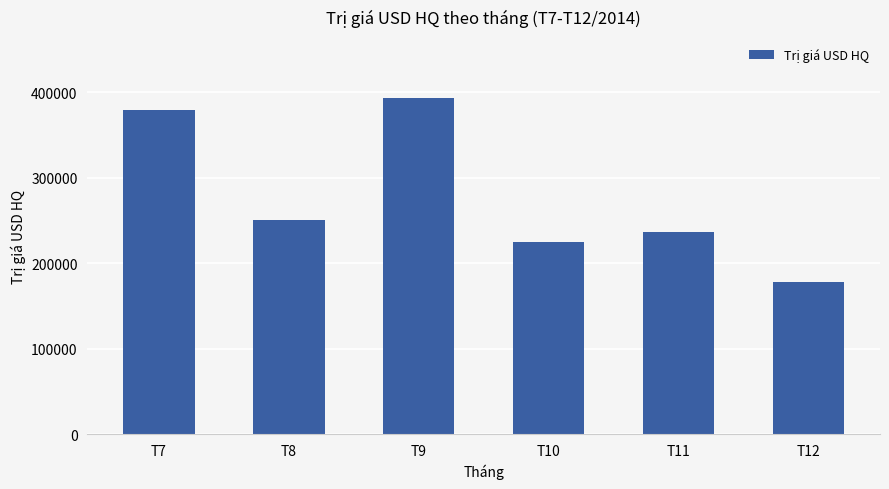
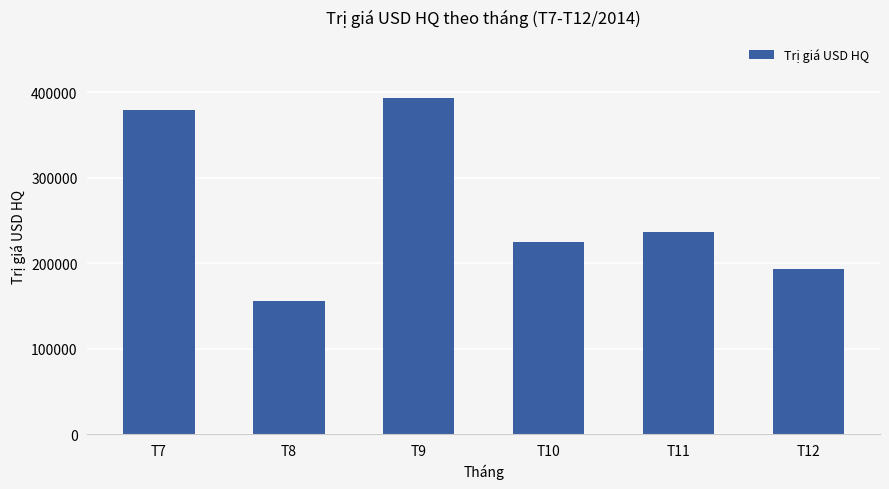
T8: 250000 -> 160000
T12: 180000 -> 190000
